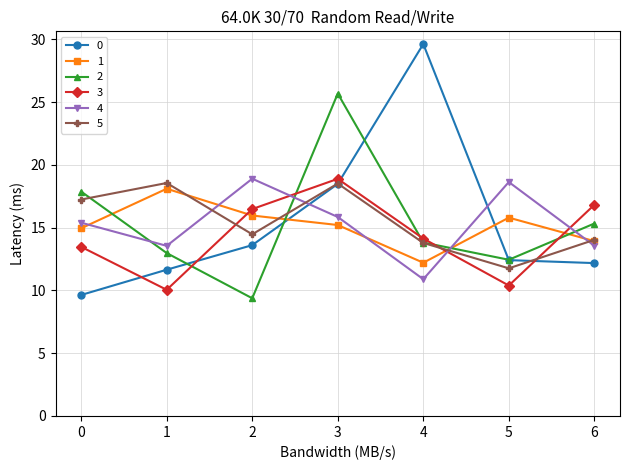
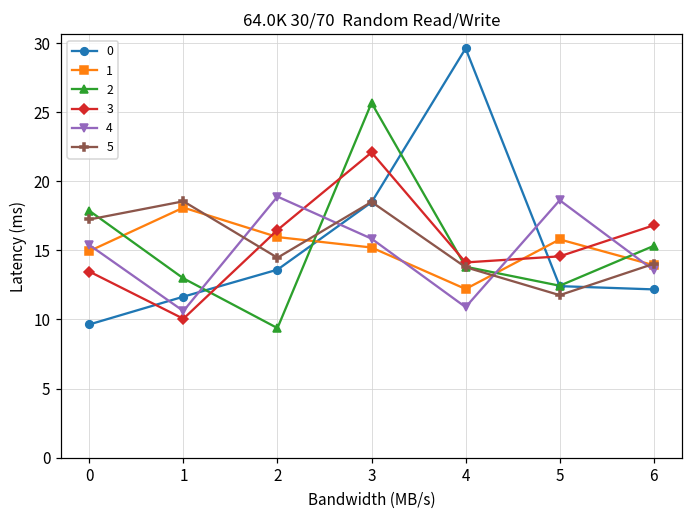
4, 1: 13.6 -> 10.6
3, 3: 18.9 -> 22.1
3, 5: 10.4 -> 14.6
